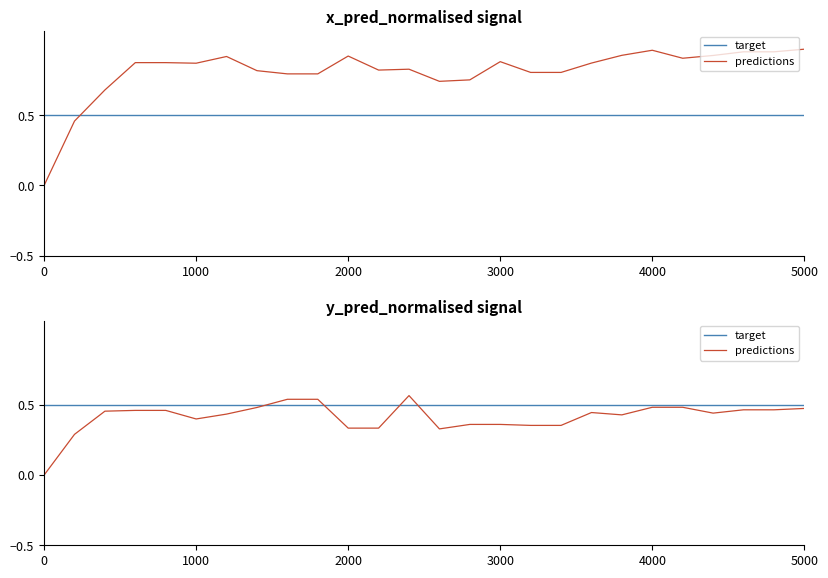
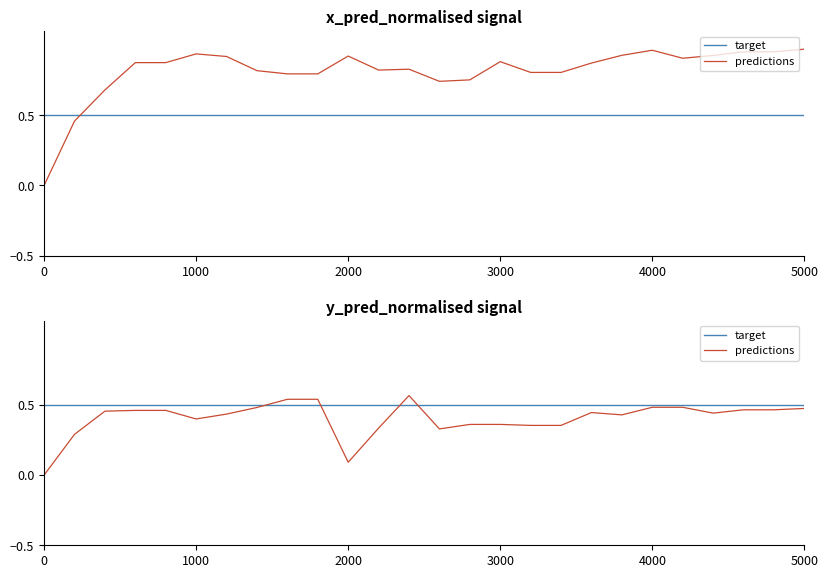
x_pred_normalised signal, predictions, 1000: 0.87 -> 0.94
y_pred_normalised signal, predictions, 2000: 0.33 -> 0.09
